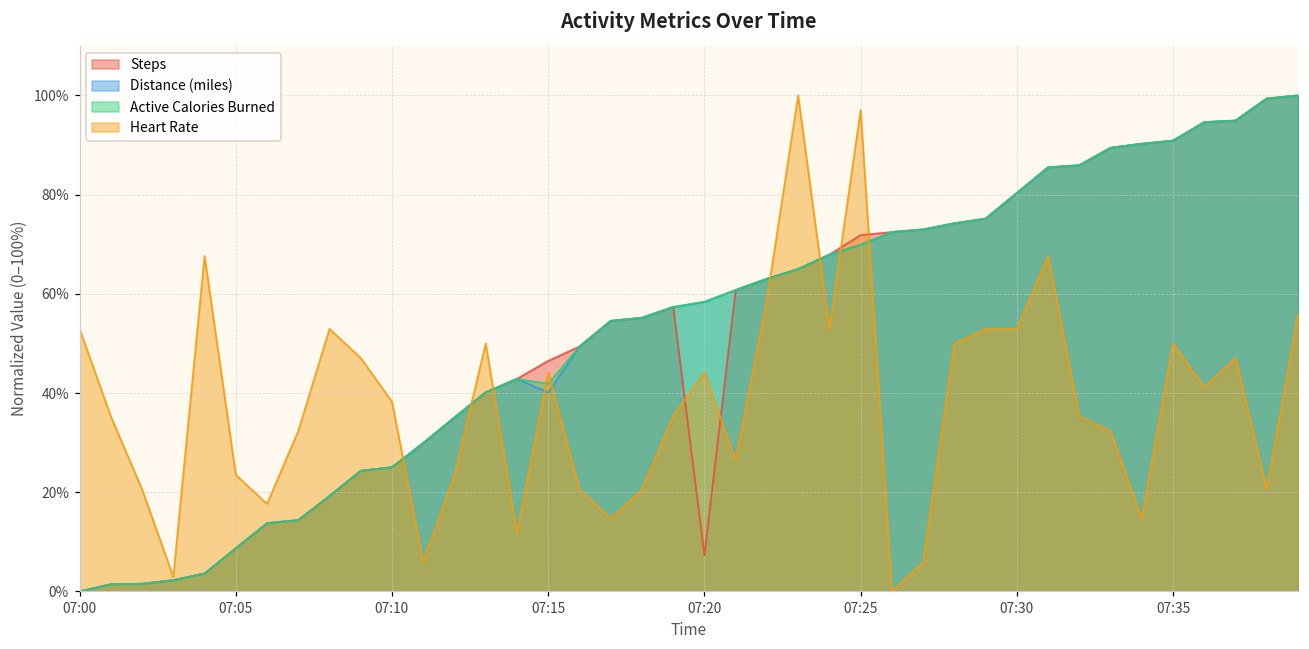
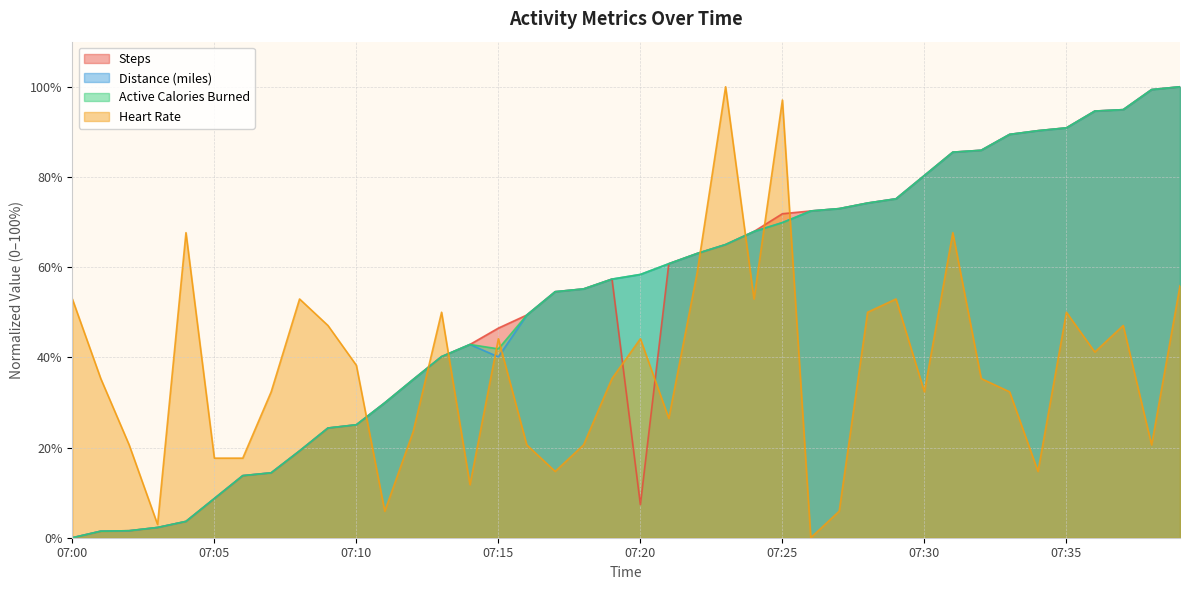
Heart Rate, 07:05: 24% -> 18%
Heart Rate, 07:30: 53% -> 32%
